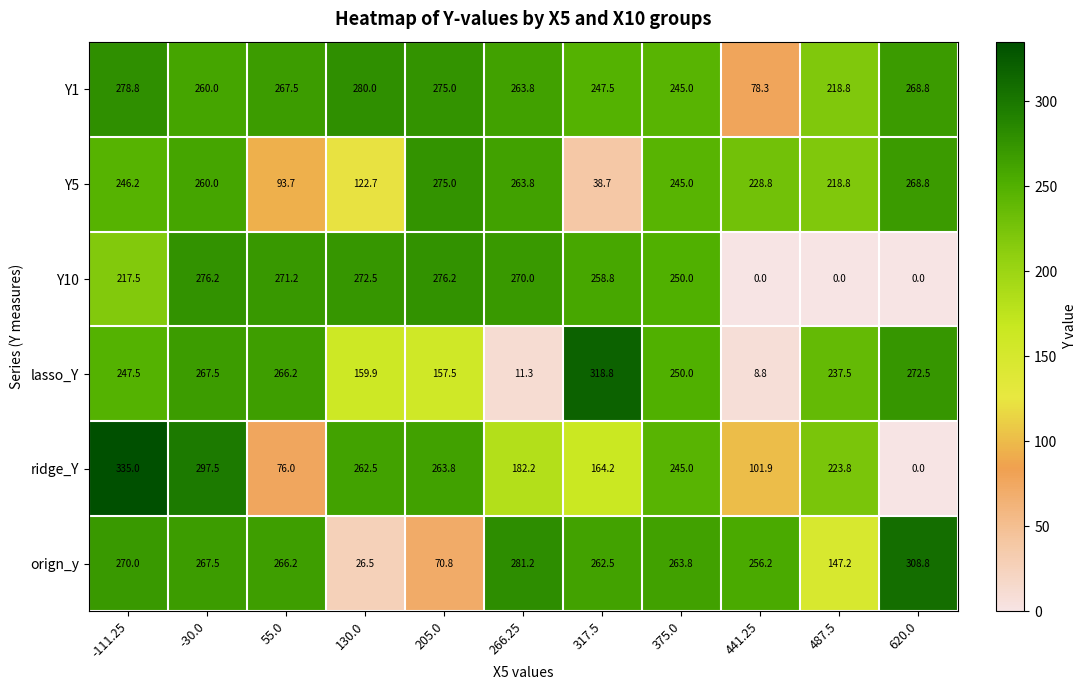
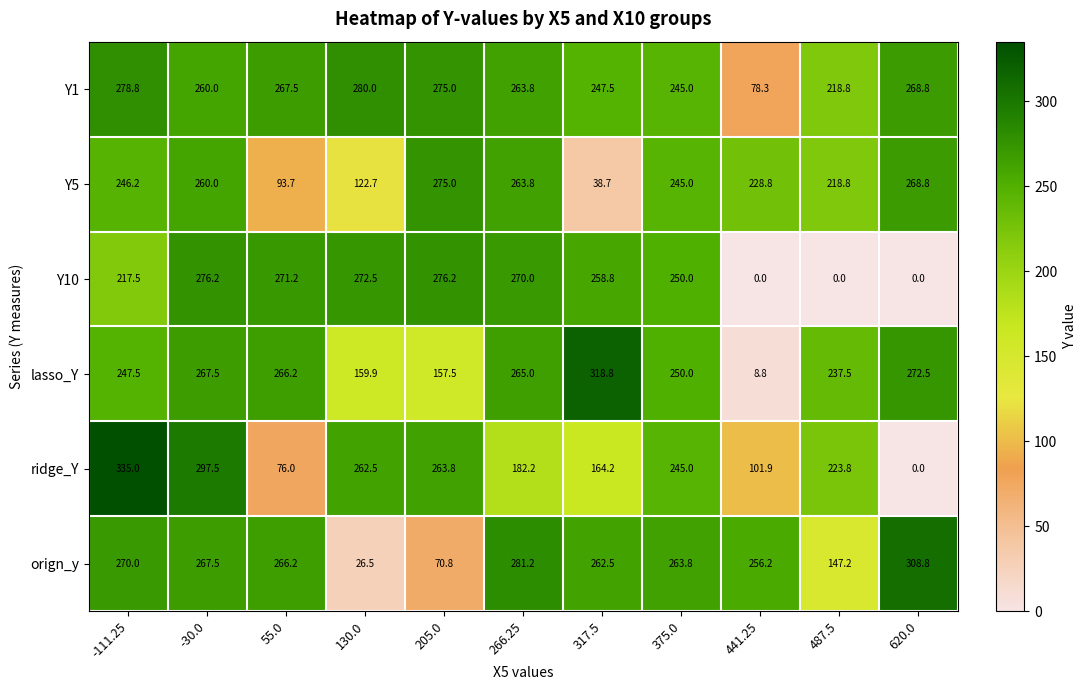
lasso_Y, 266.25: 11.3 -> 265.0
